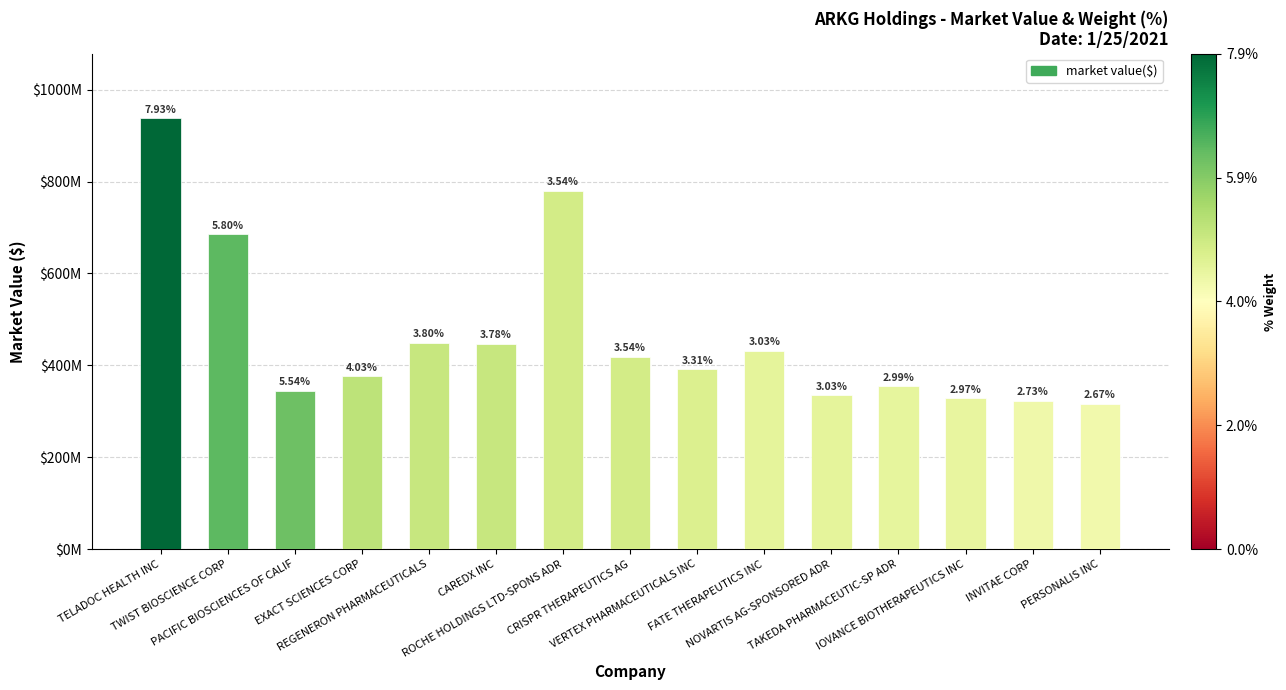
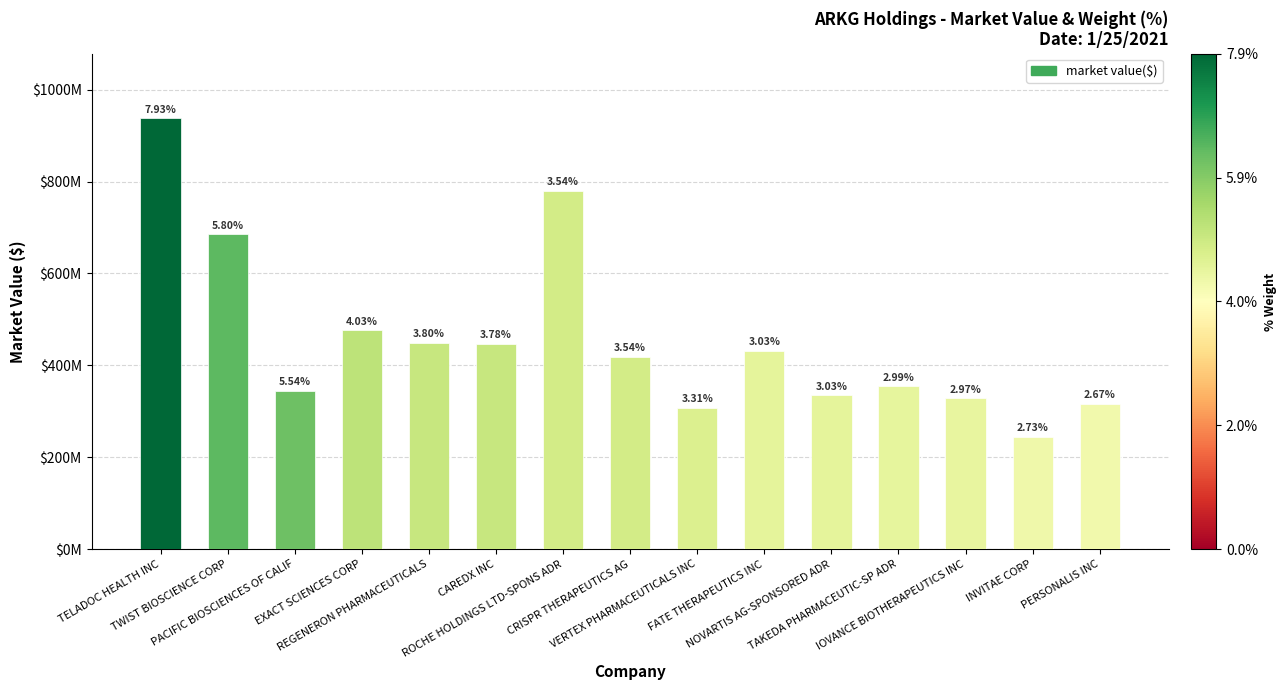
EXACT SCIENCES CORP: $380000000 -> $480000000
VERTEX PHARMACEUTICALS INC: $390000000 -> $310000000
INVITAE CORP: $320000000 -> $240000000
